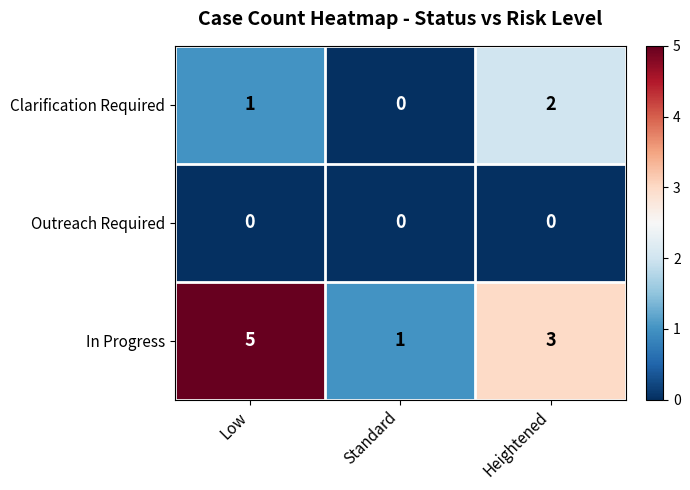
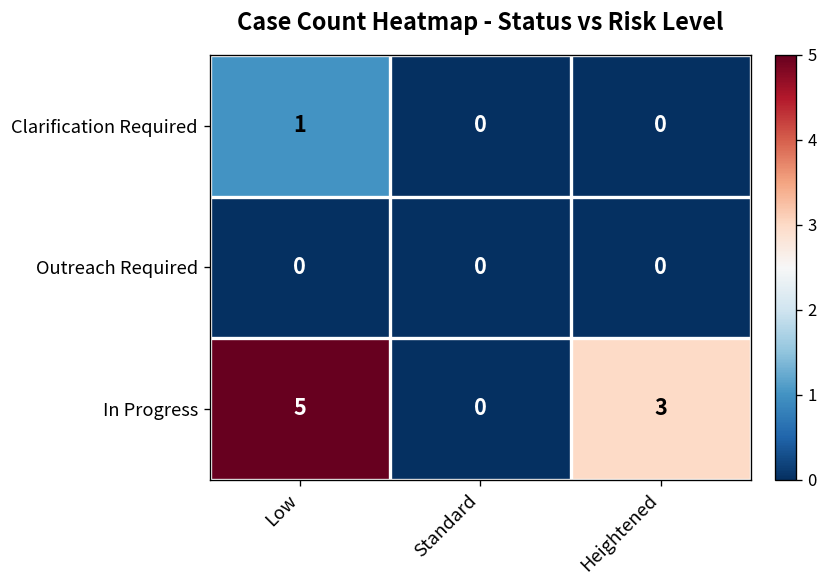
Clarification Required, Heightened: 2 -> 0
In Progress, Standard: 1 -> 0
